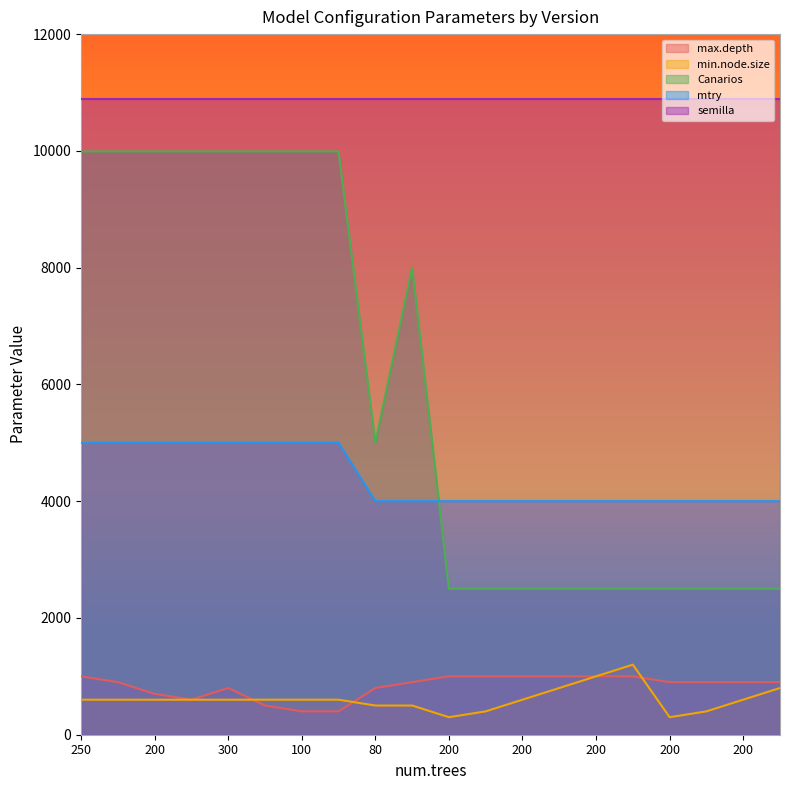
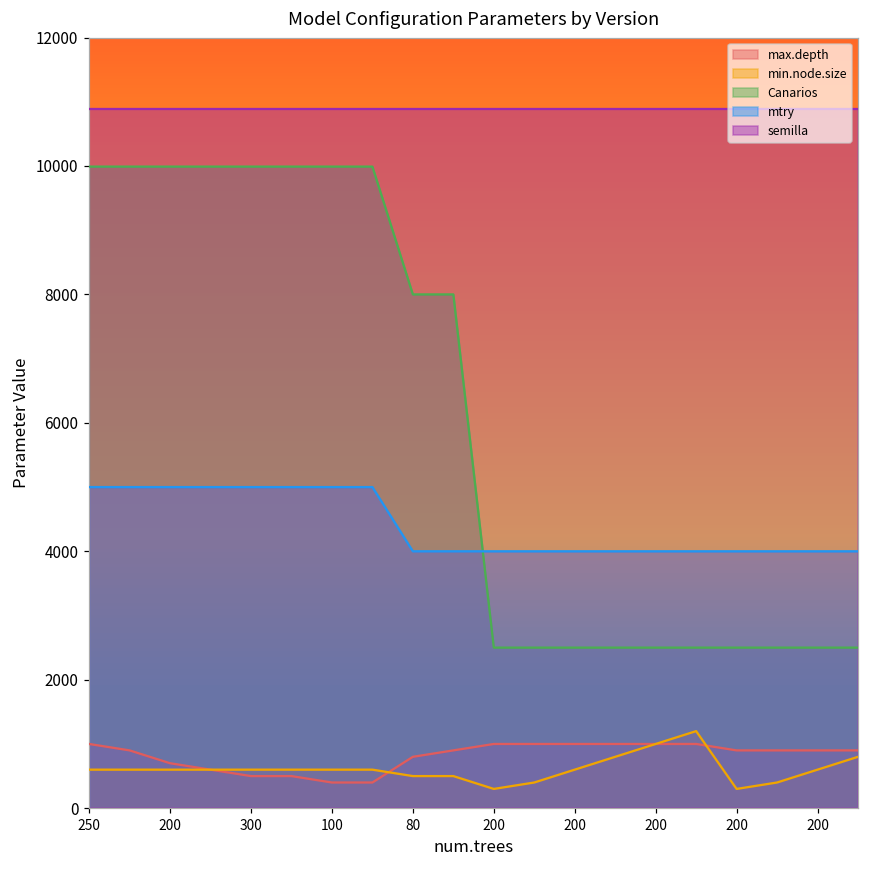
max.depth, 300: 800 -> 500
Canarios, 80: 5000 -> 8000
